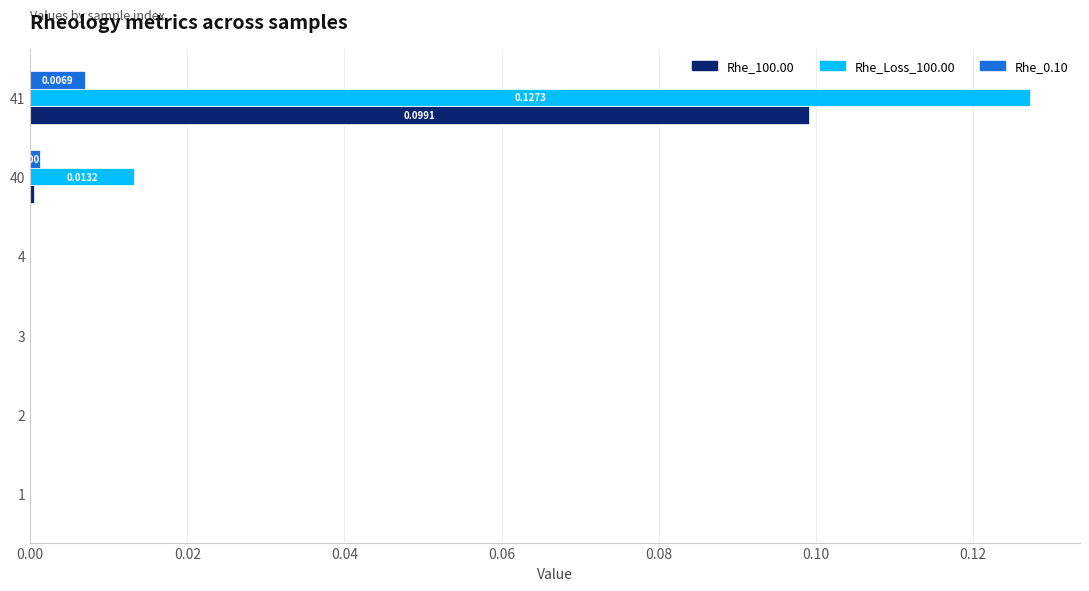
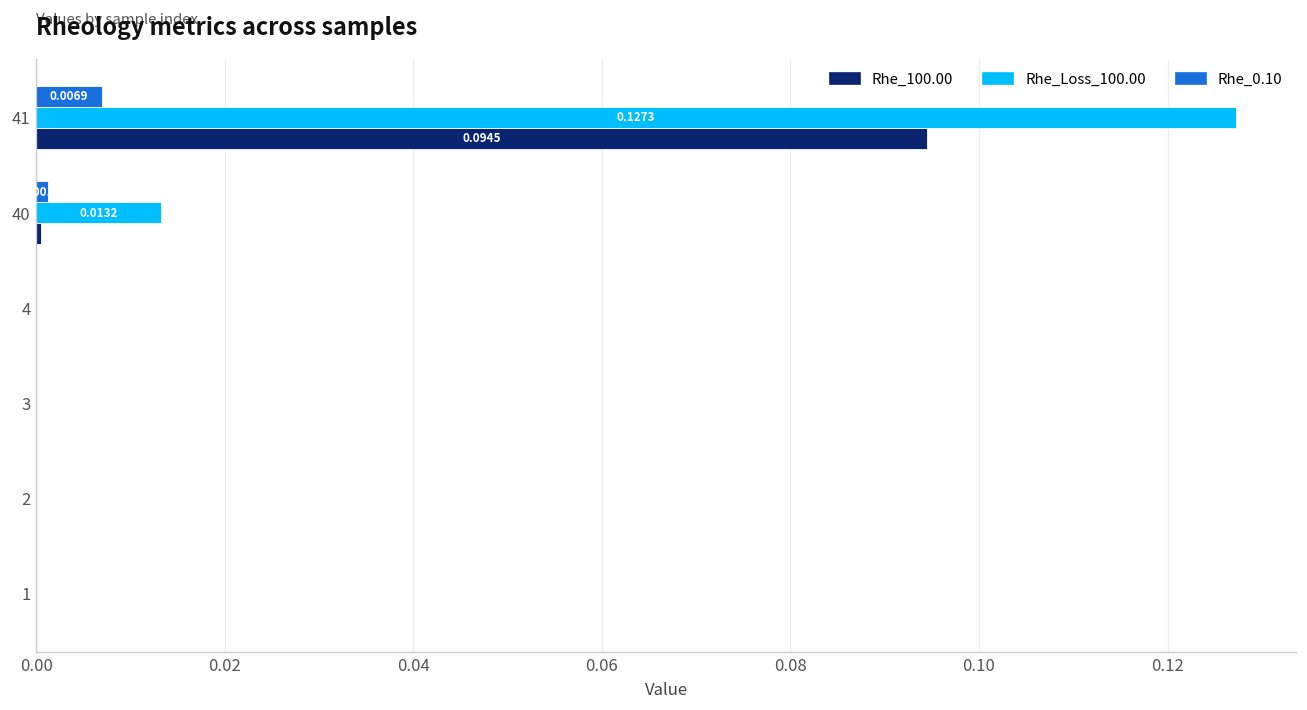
Rhe_100.00, 41: 0.0991 -> 0.0945
